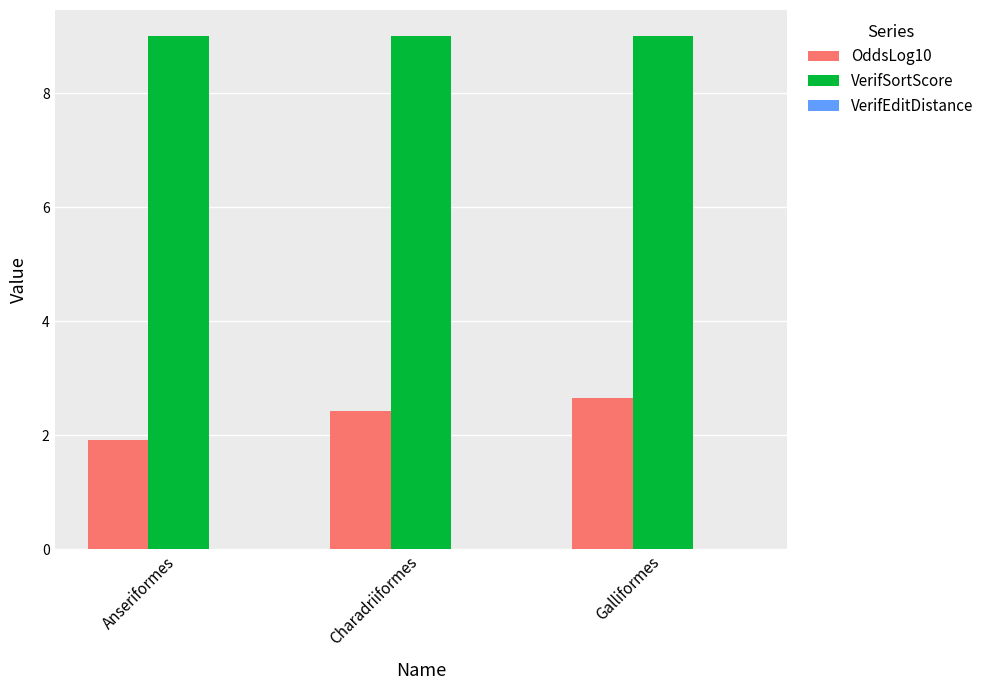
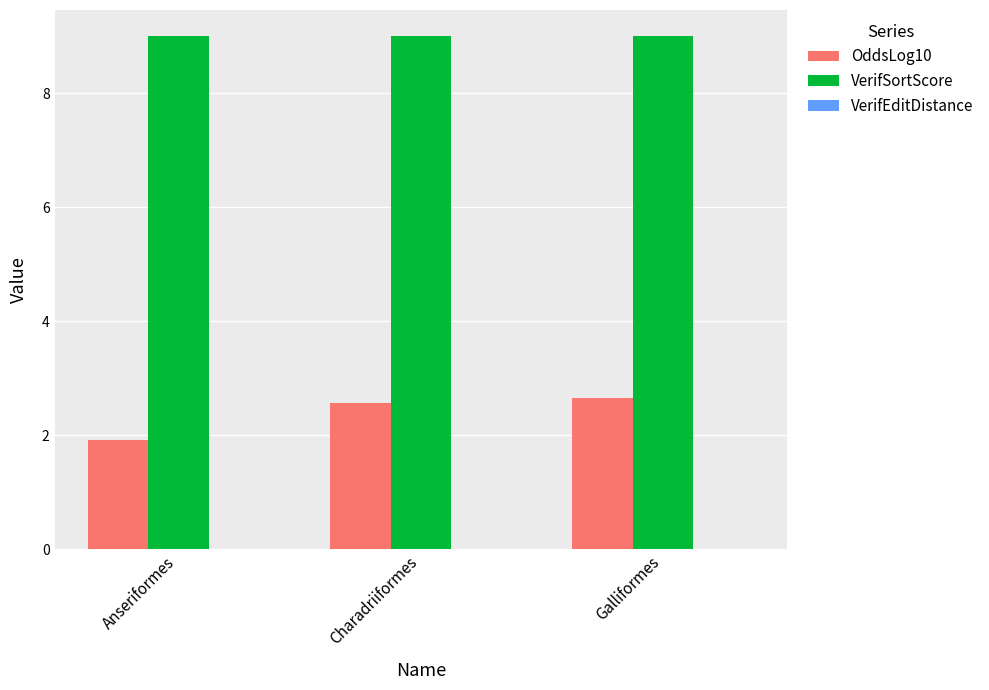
OddsLog10, Charadriiformes: 2.4 -> 2.6
